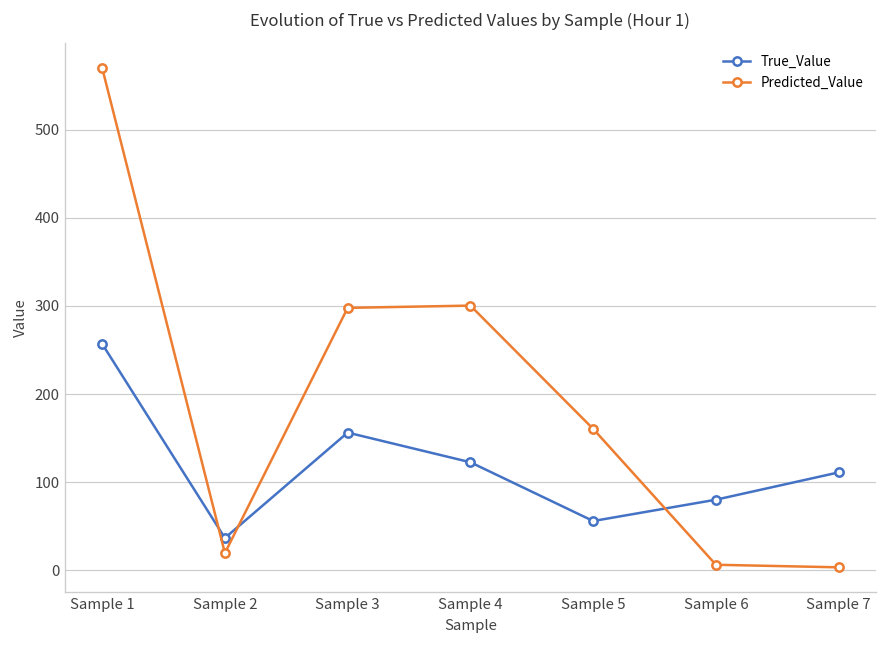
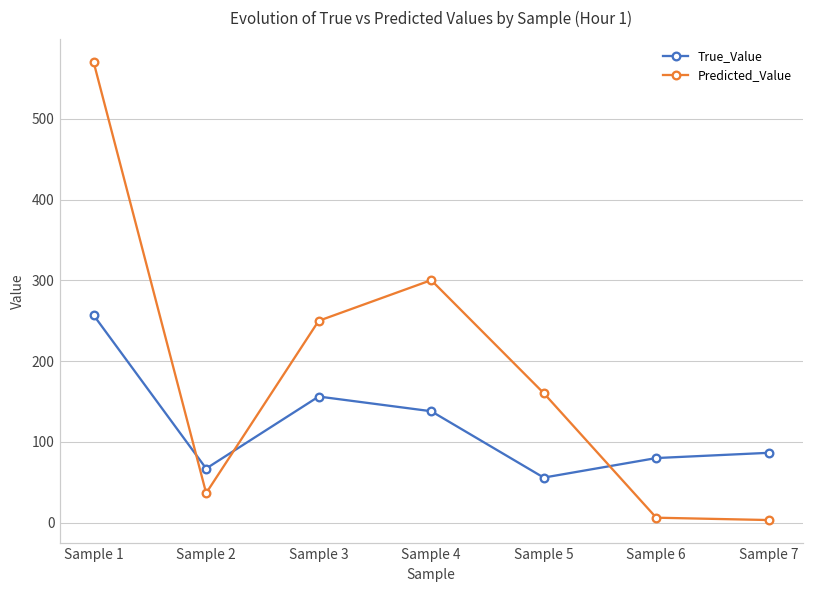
True_Value, Sample 2: 40 -> 70
Predicted_Value, Sample 2: 20 -> 40
Predicted_Value, Sample 3: 300 -> 250
True_Value, Sample 4: 120 -> 140
True_Value, Sample 7: 110 -> 90
